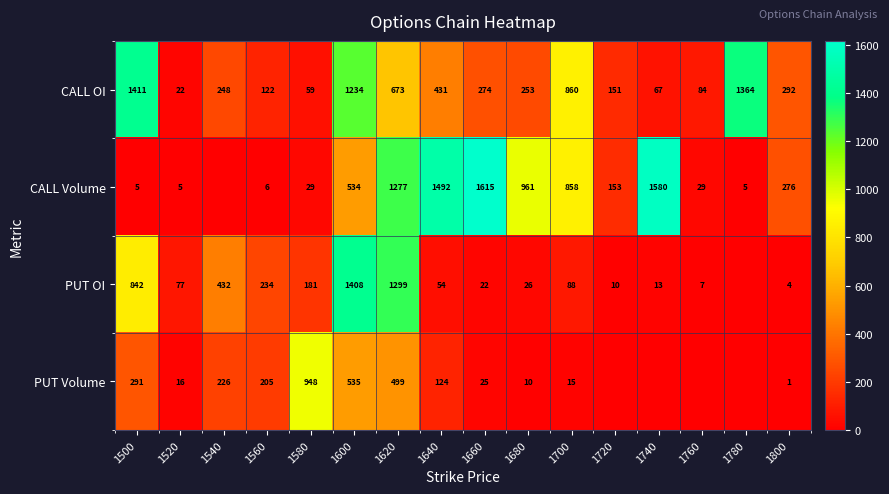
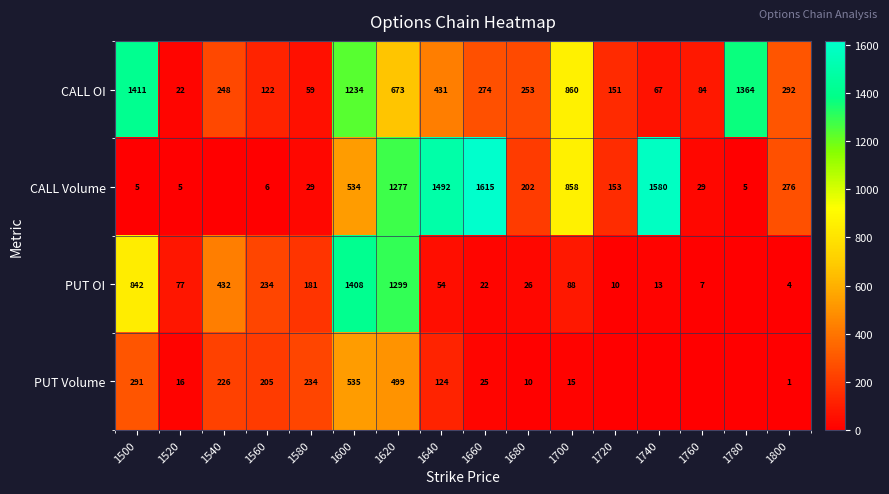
CALL Volume, 1680: 961 -> 202
PUT Volume, 1580: 948 -> 234
